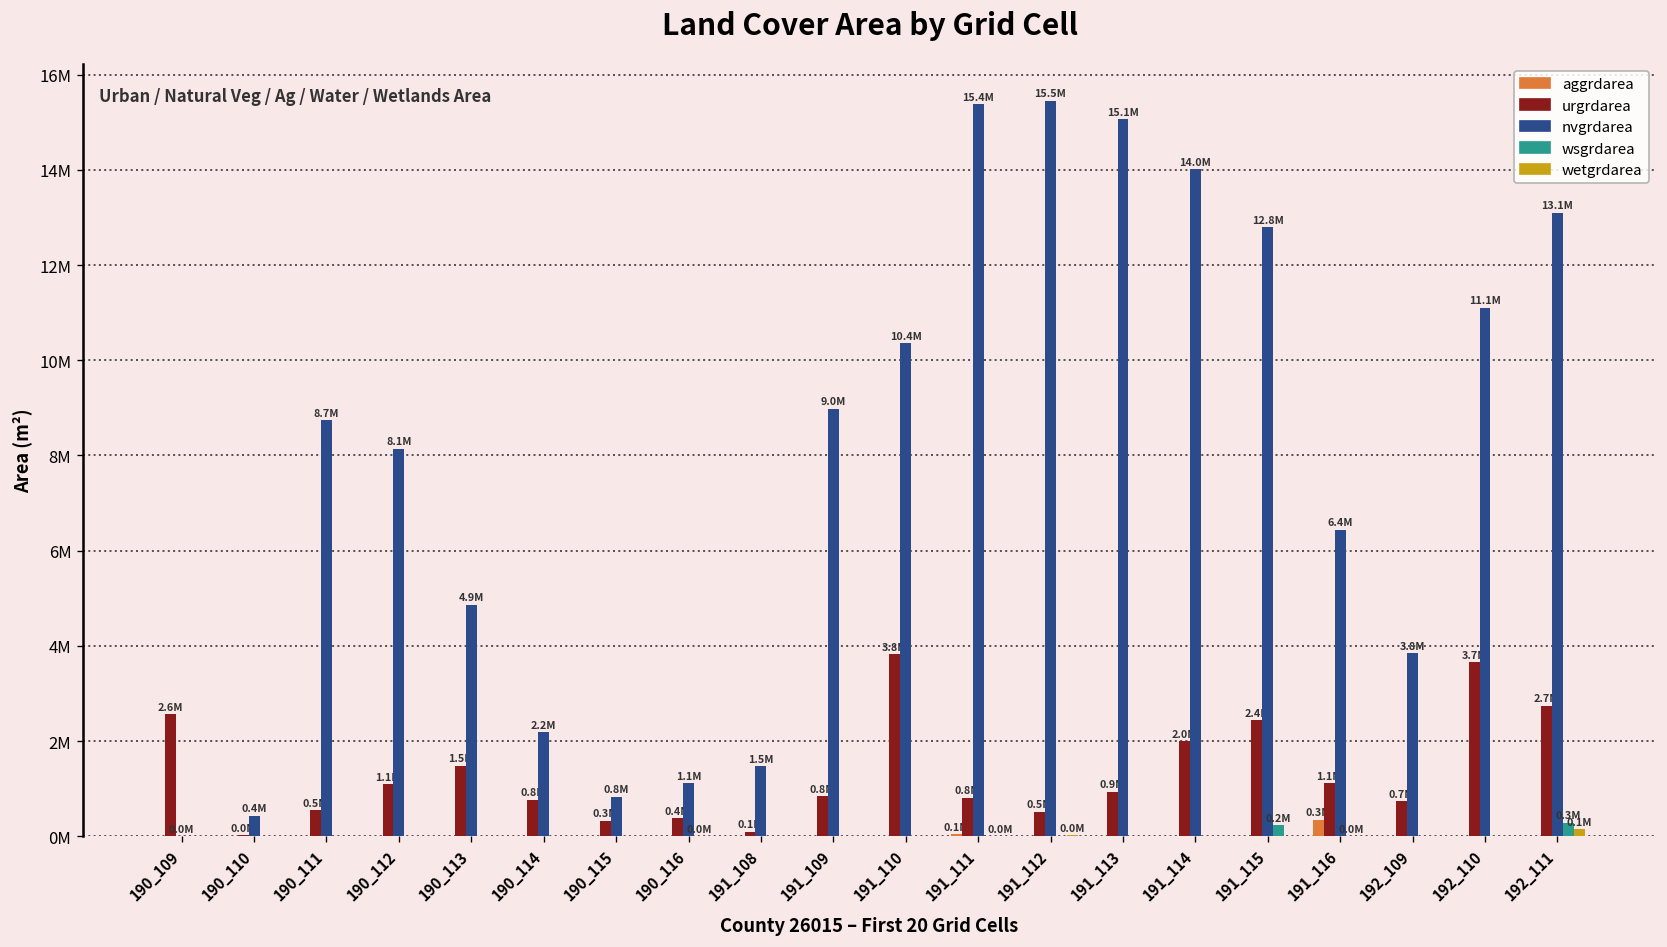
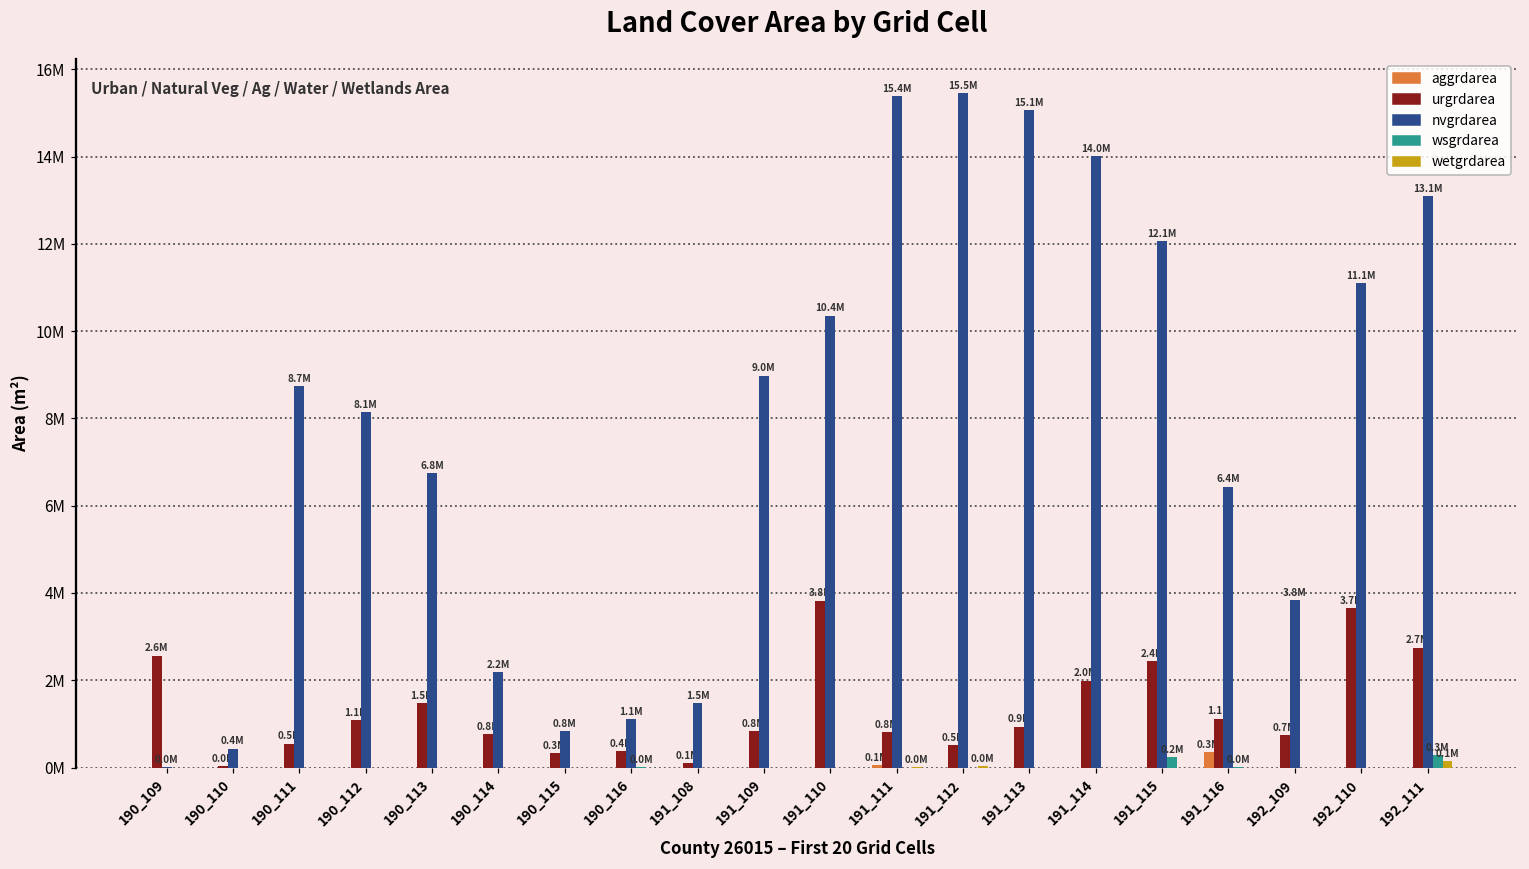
nvgrdarea, 190_113: 4.9M -> 6.8M
nvgrdarea, 191_115: 12.8M -> 12.1M
